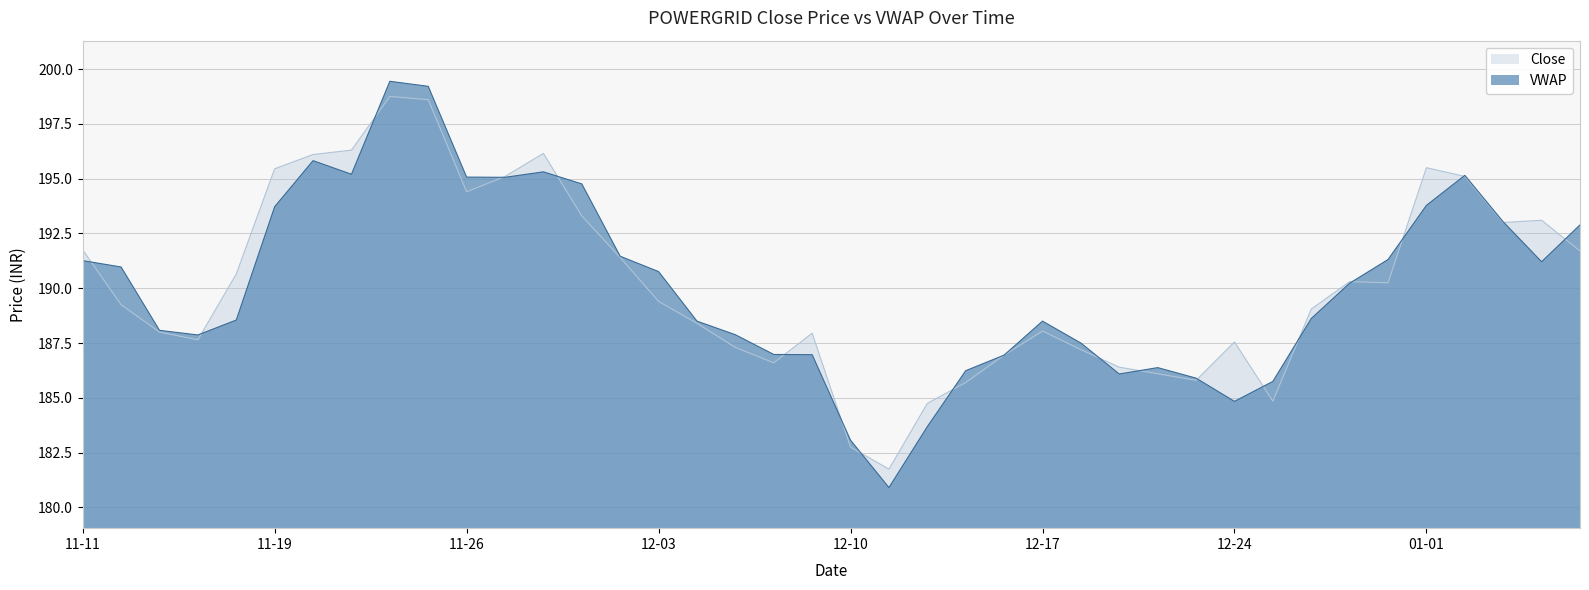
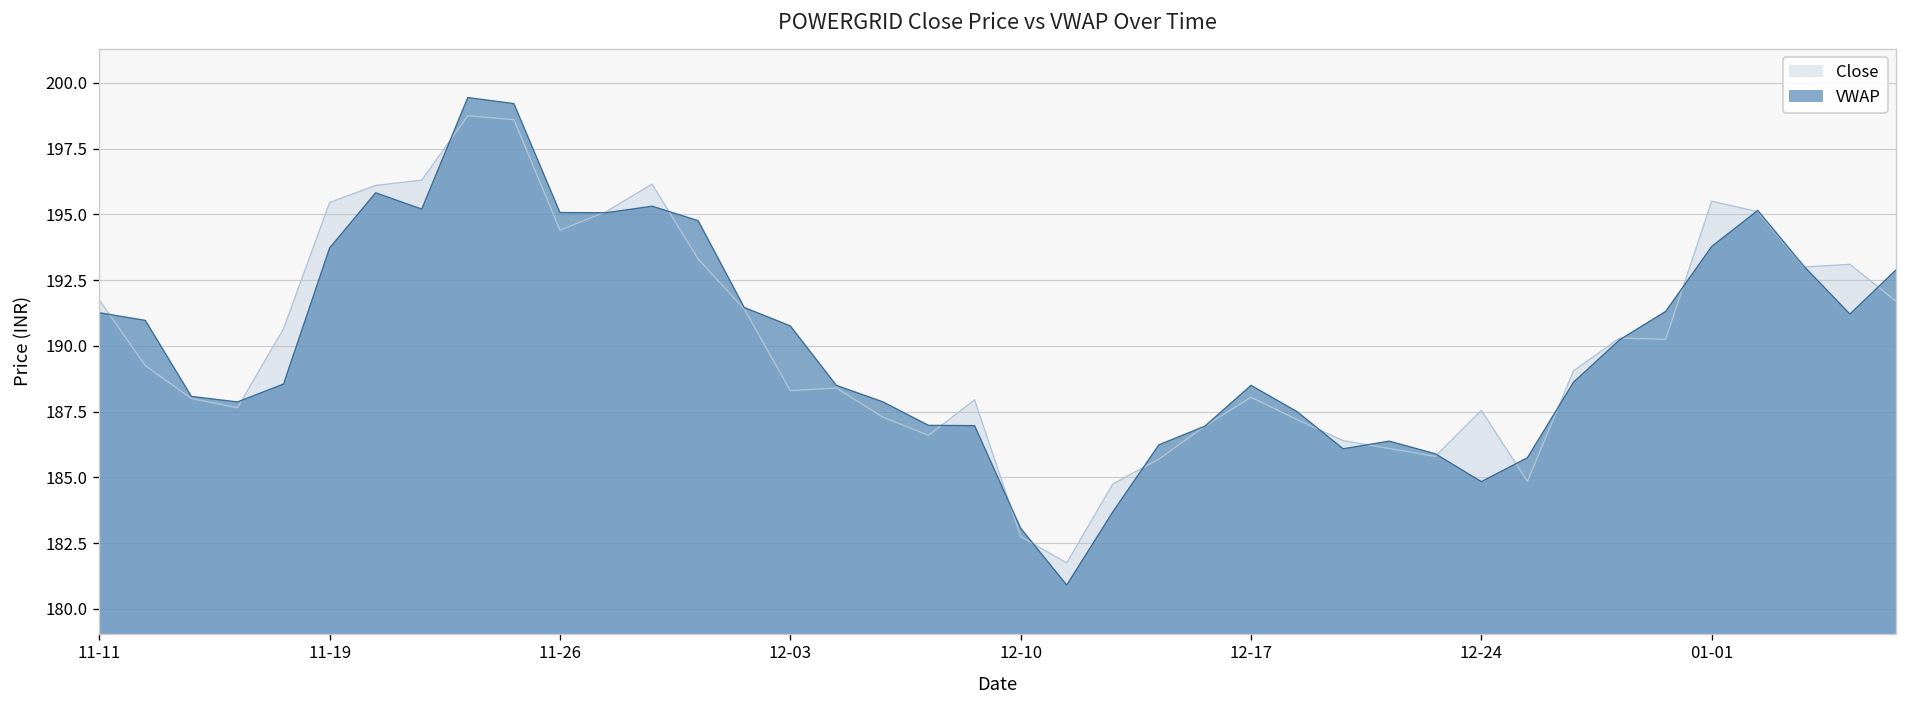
Close, 12-03: 189.4 -> 188.3
